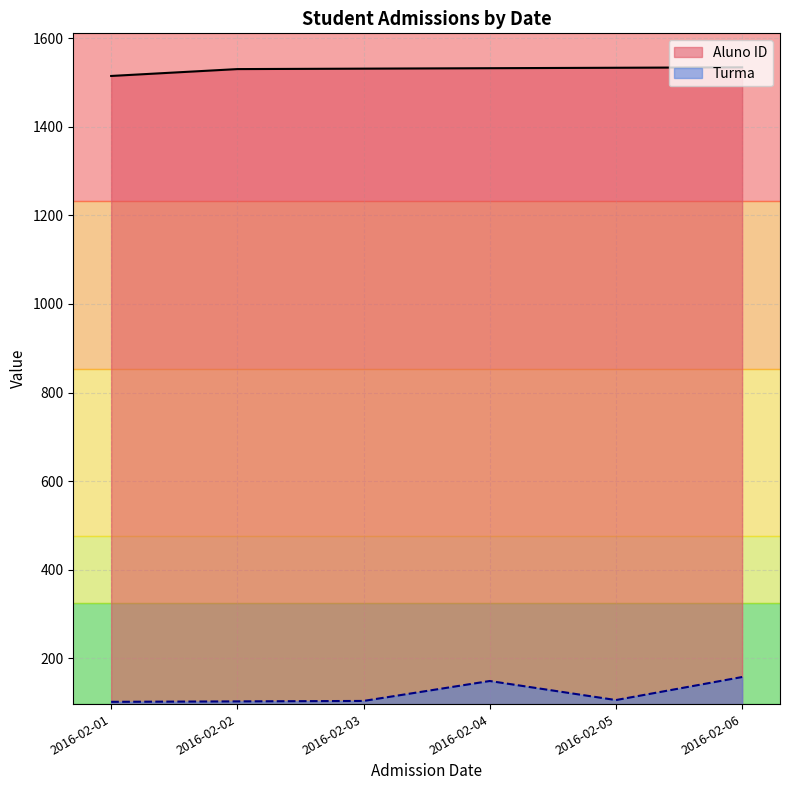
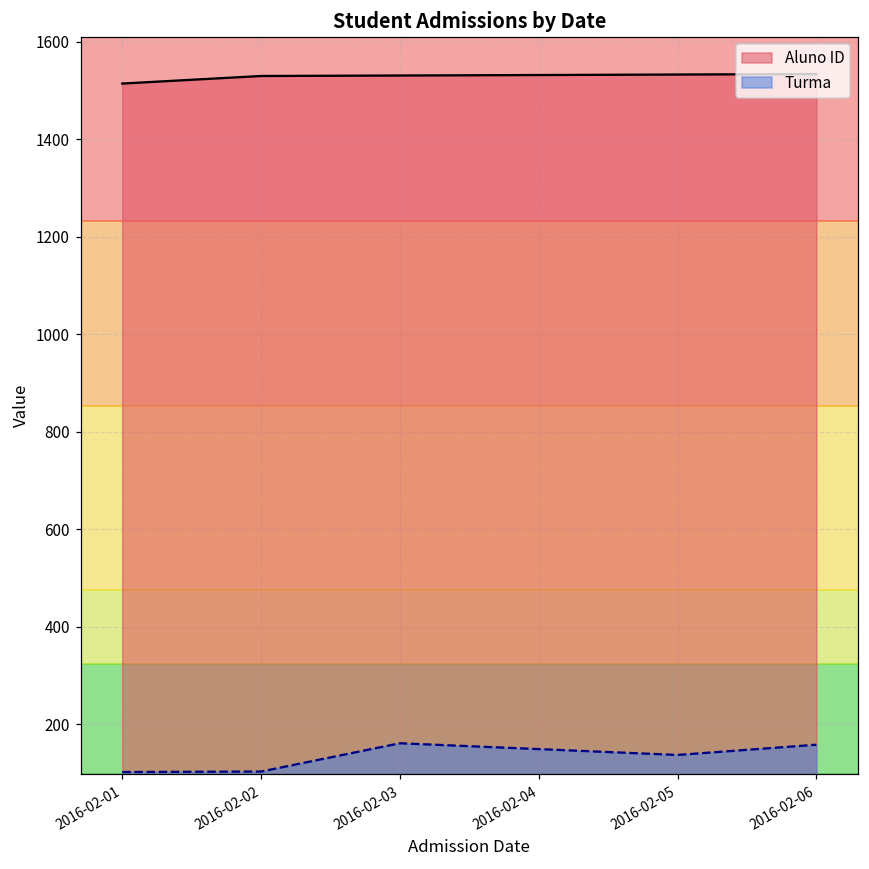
Turma, 2016-02-03: 100 -> 160
Turma, 2016-02-05: 110 -> 140
